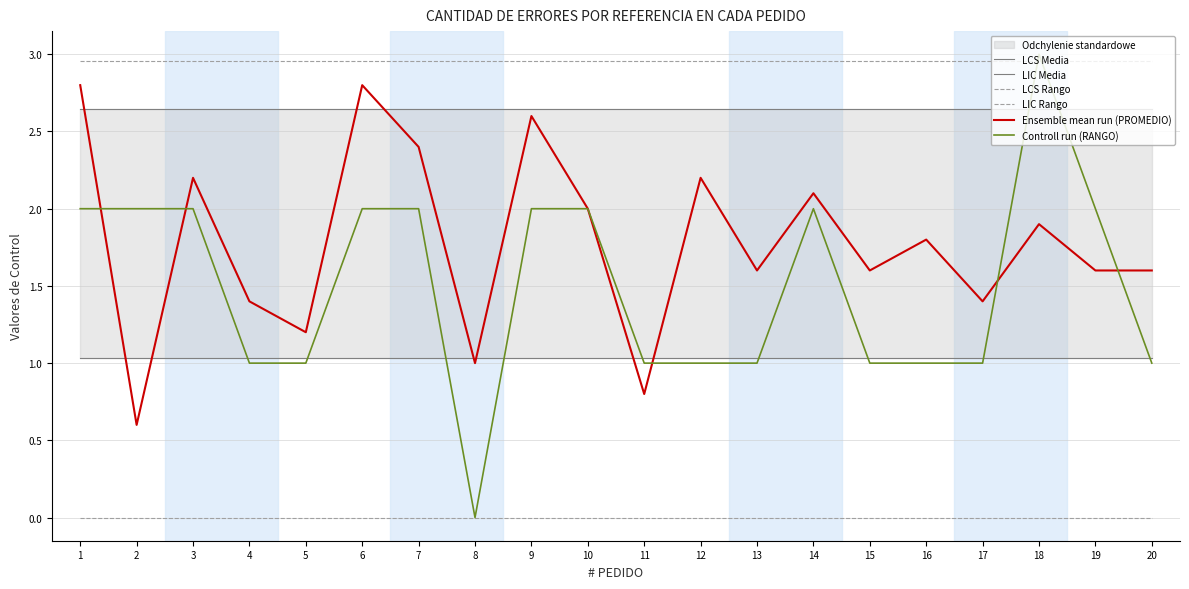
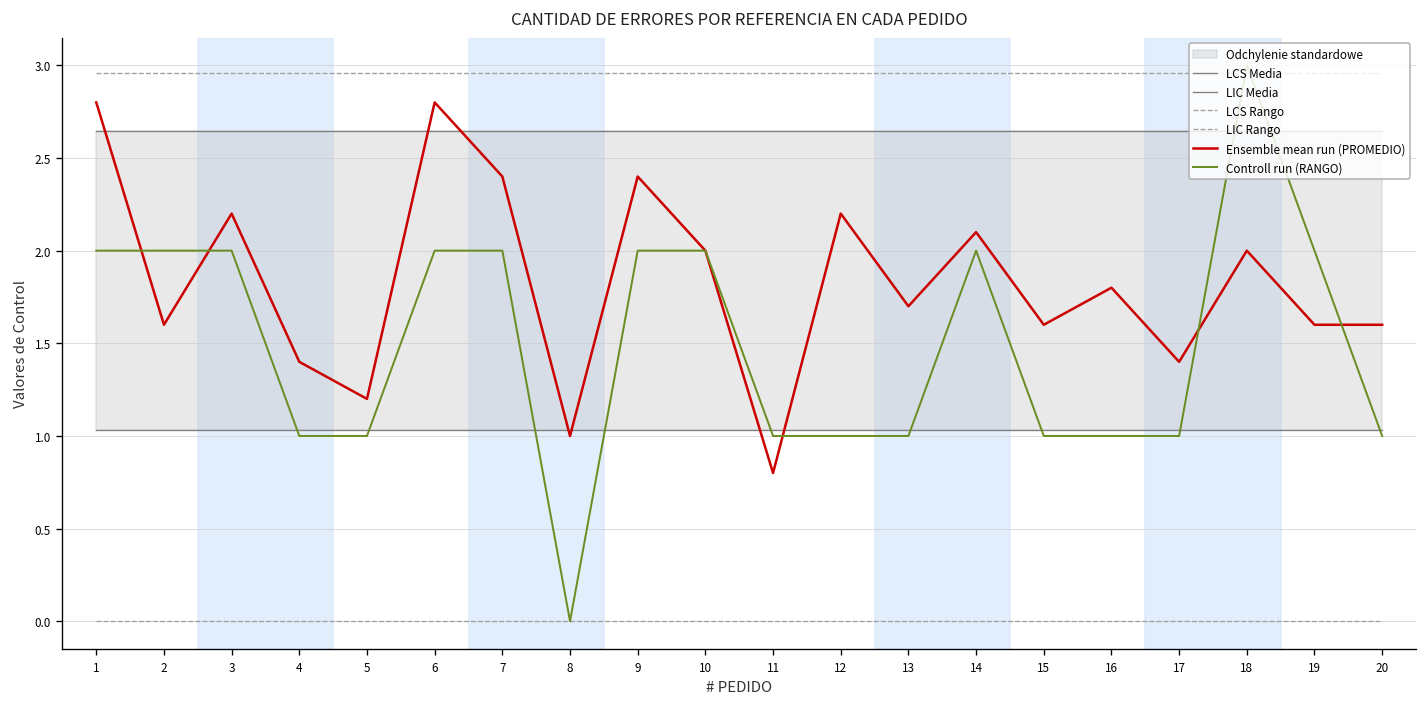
Ensemble mean run (PROMEDIO), 2: 0.6 -> 1.6
Ensemble mean run (PROMEDIO), 9: 2.6 -> 2.4
Ensemble mean run (PROMEDIO), 13: 1.6 -> 1.7
Ensemble mean run (PROMEDIO), 18: 1.9 -> 2.0
